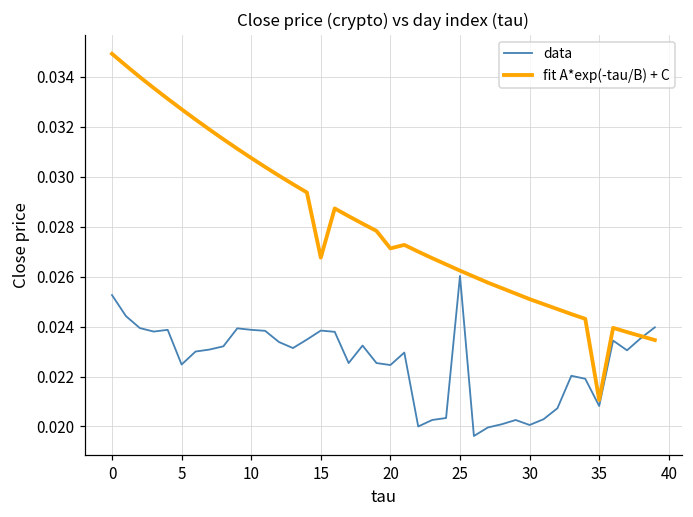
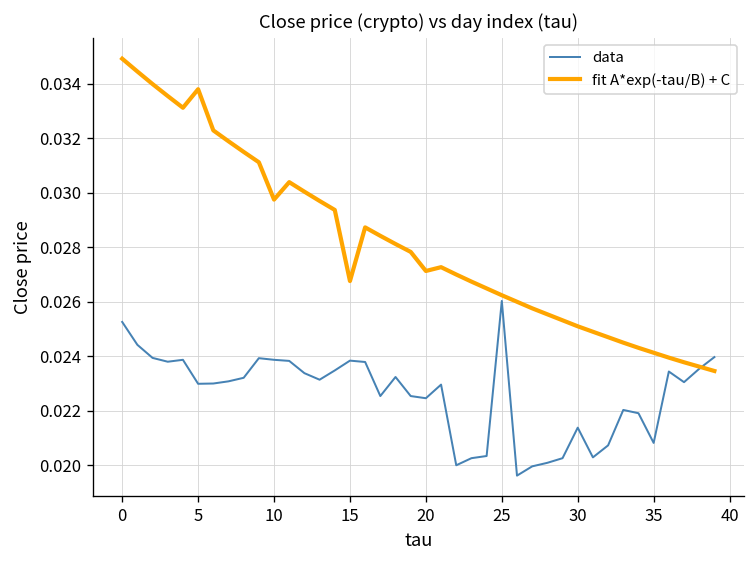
data, 5: 0.0225 -> 0.0230
fit A*exp(-tau/B) + C, 5: 0.0327 -> 0.0338
fit A*exp(-tau/B) + C, 10: 0.0308 -> 0.0298
data, 30: 0.0201 -> 0.0214
fit A*exp(-tau/B) + C, 35: 0.0211 -> 0.0241
